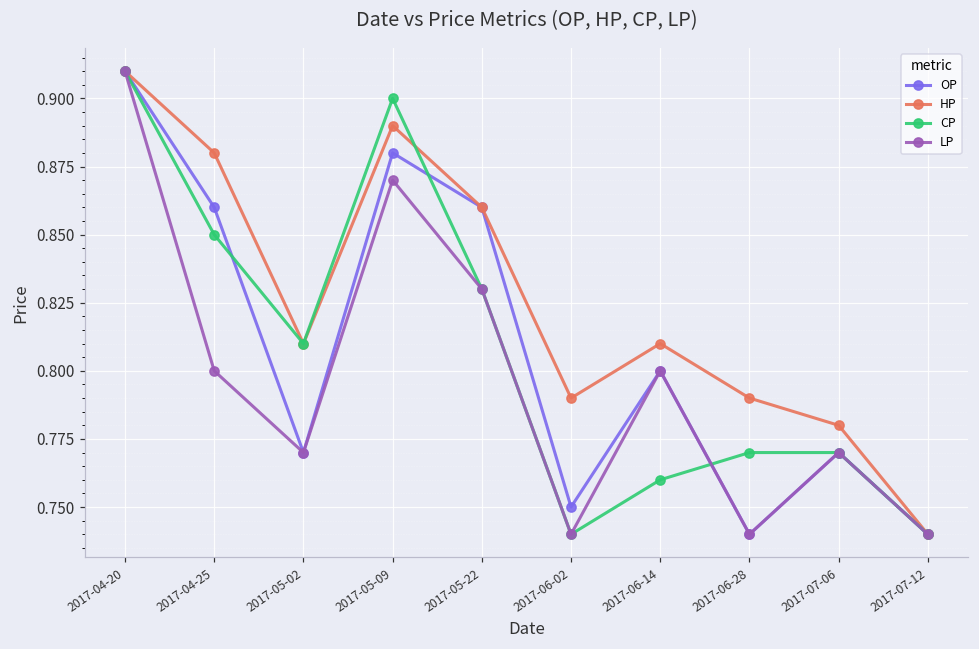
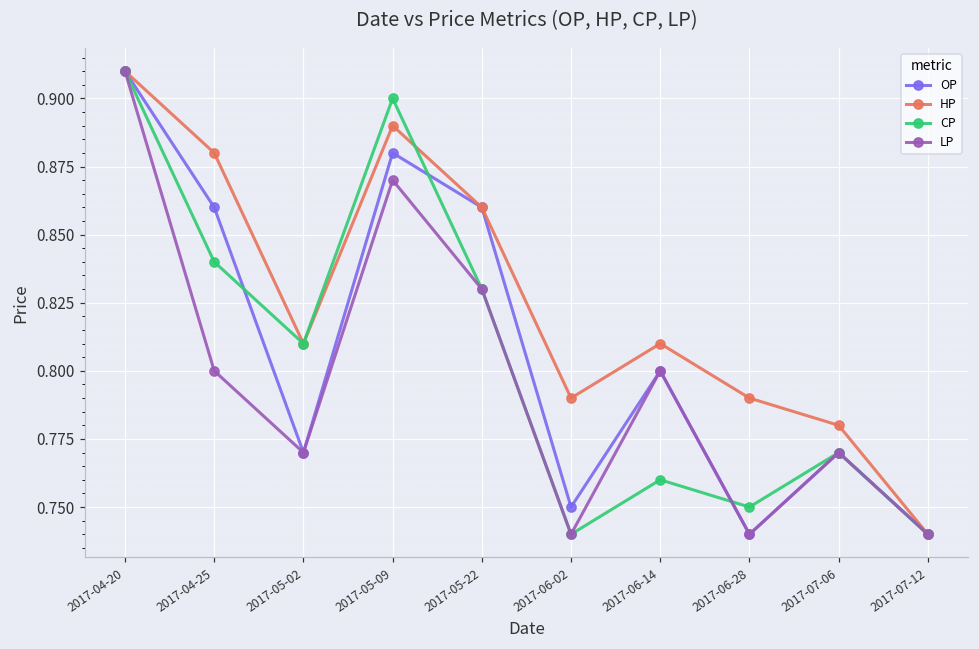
CP, 2017-04-25: 0.85 -> 0.84
CP, 2017-06-28: 0.77 -> 0.75
